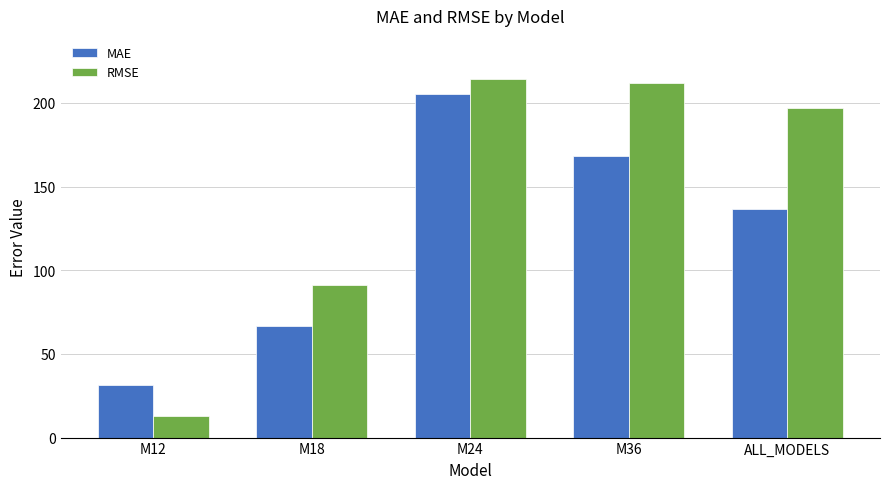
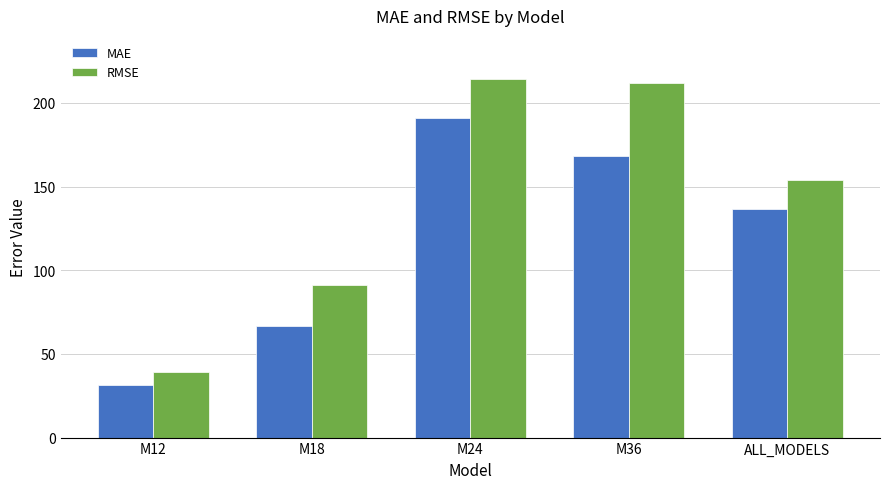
RMSE, M12: 13 -> 39
MAE, M24: 205 -> 191
RMSE, ALL_MODELS: 197 -> 154
